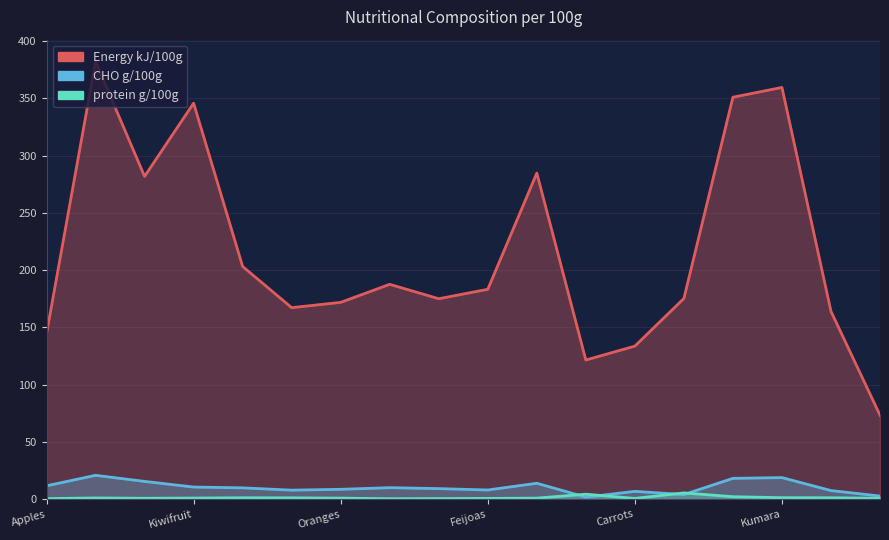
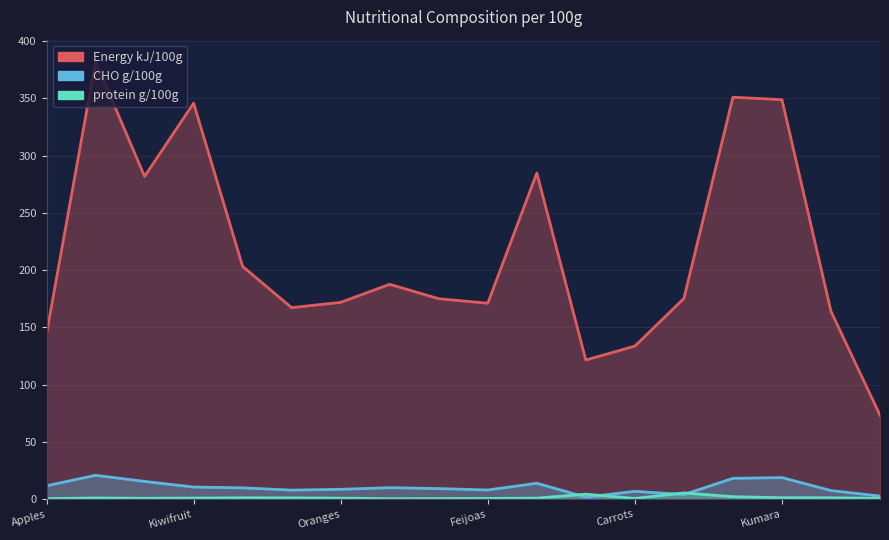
Energy kJ/100g, Feijoas: 183 -> 171
Energy kJ/100g, Kumara: 360 -> 349
